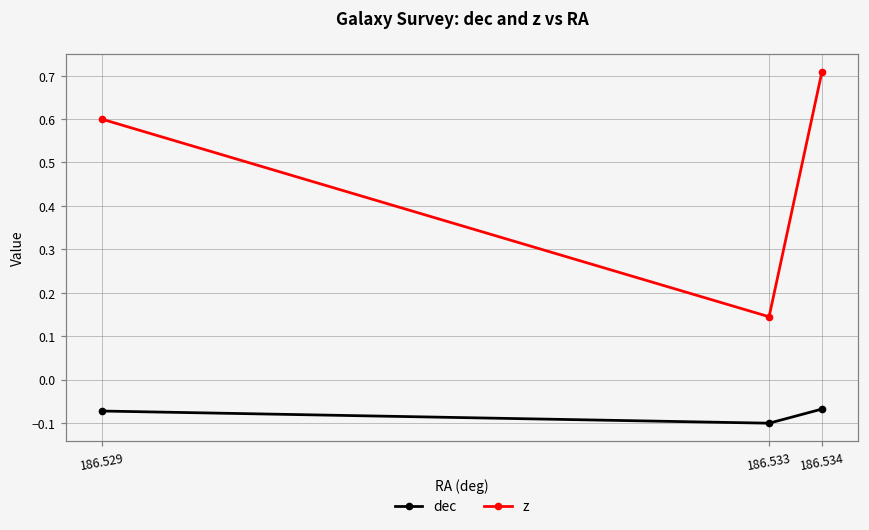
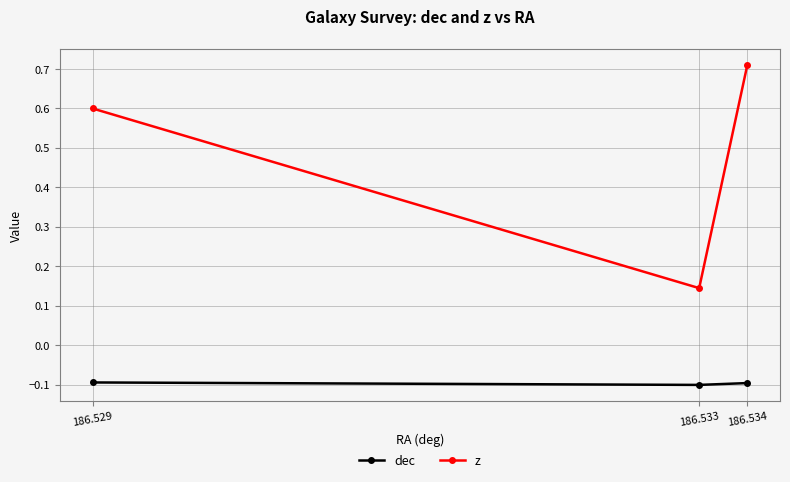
dec, 186.529: -0.07 -> -0.09
dec, 186.534: -0.07 -> -0.10
